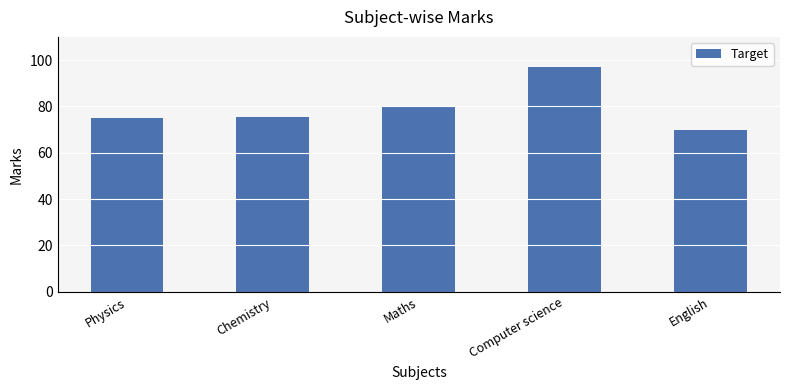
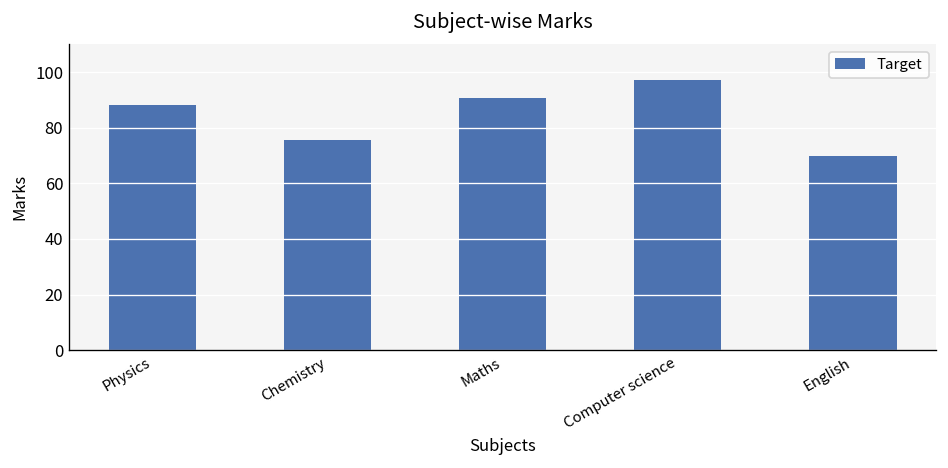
Physics: 75 -> 88
Maths: 80 -> 91
